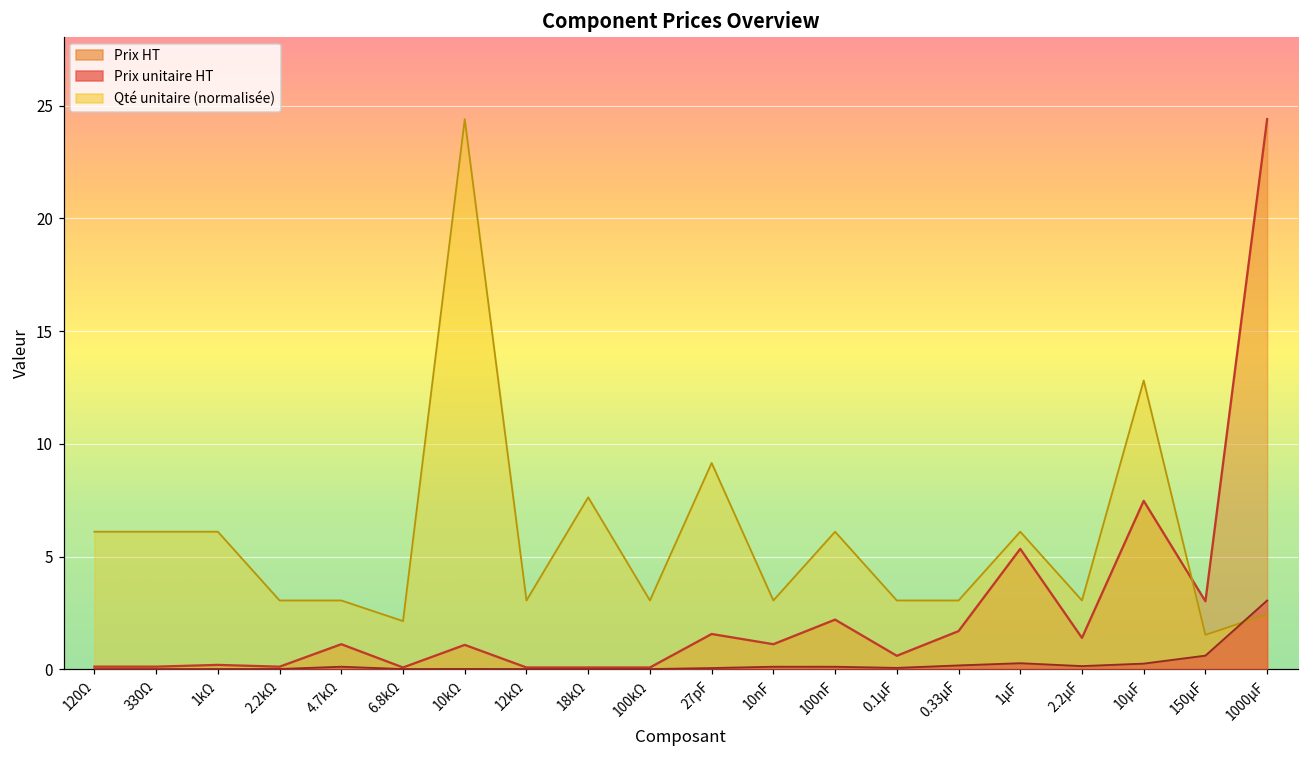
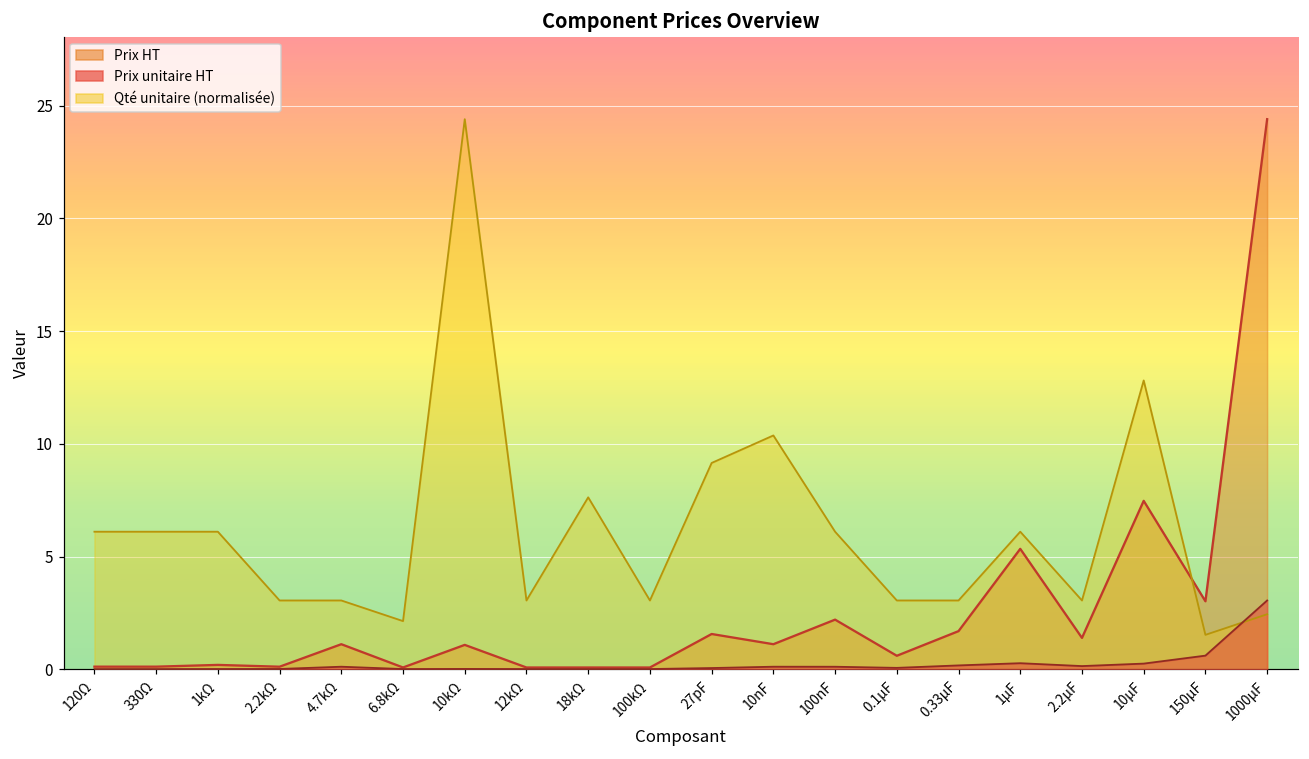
Qté unitaire (normalisée), 10nF: 3.1 -> 10.4
